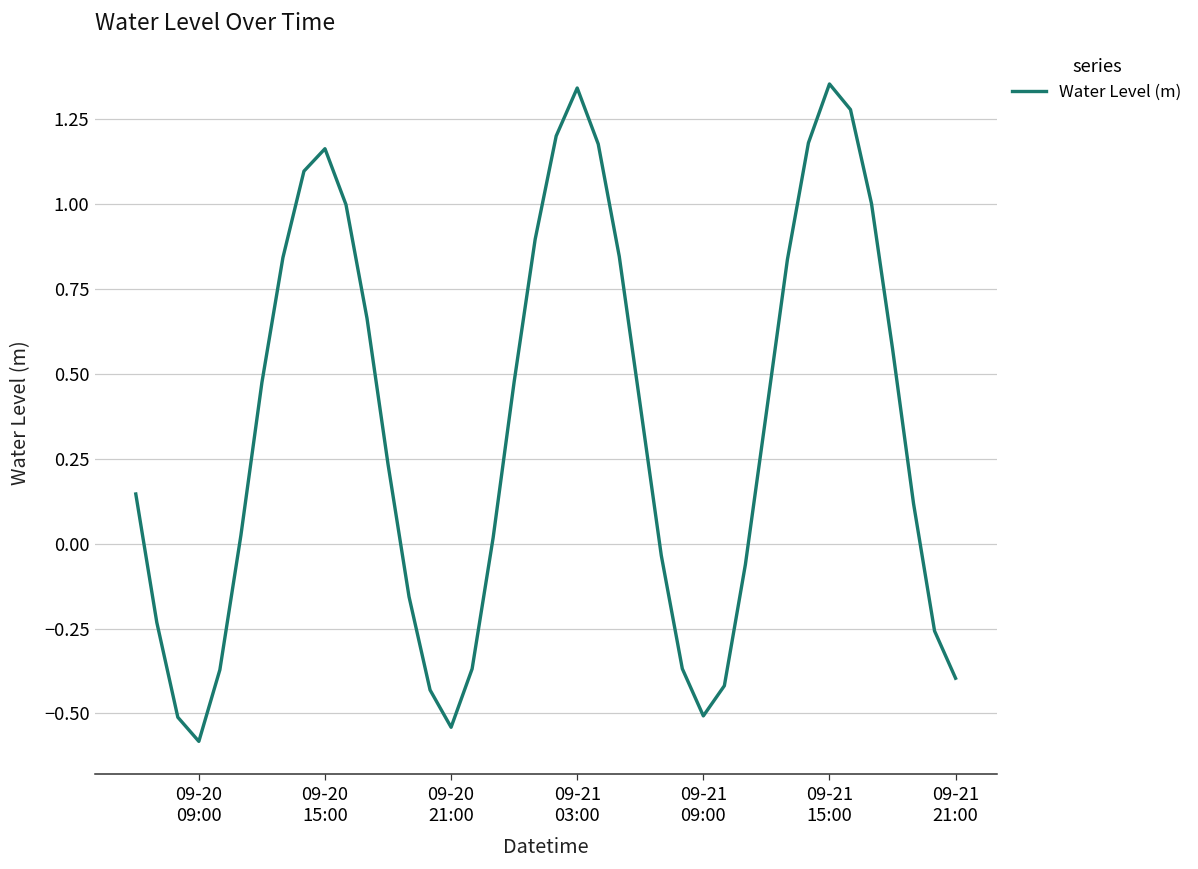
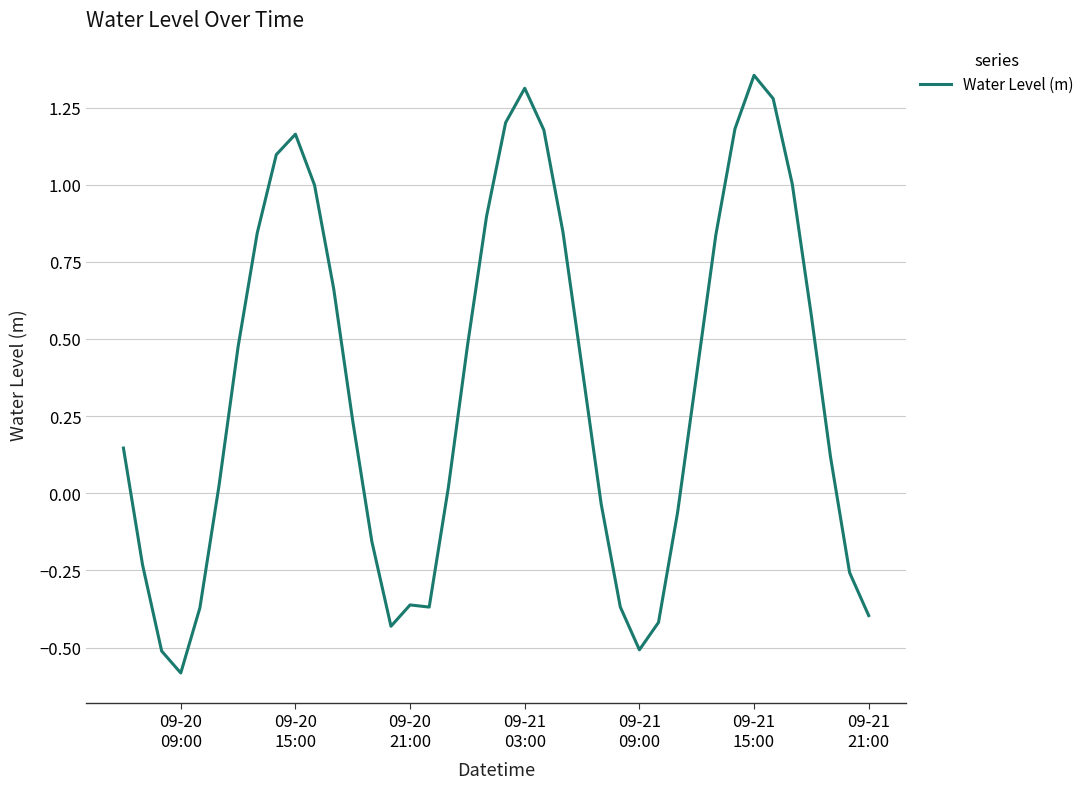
09-20 21:00: -0.54 -> -0.36
09-21 03:00: 1.34 -> 1.31
